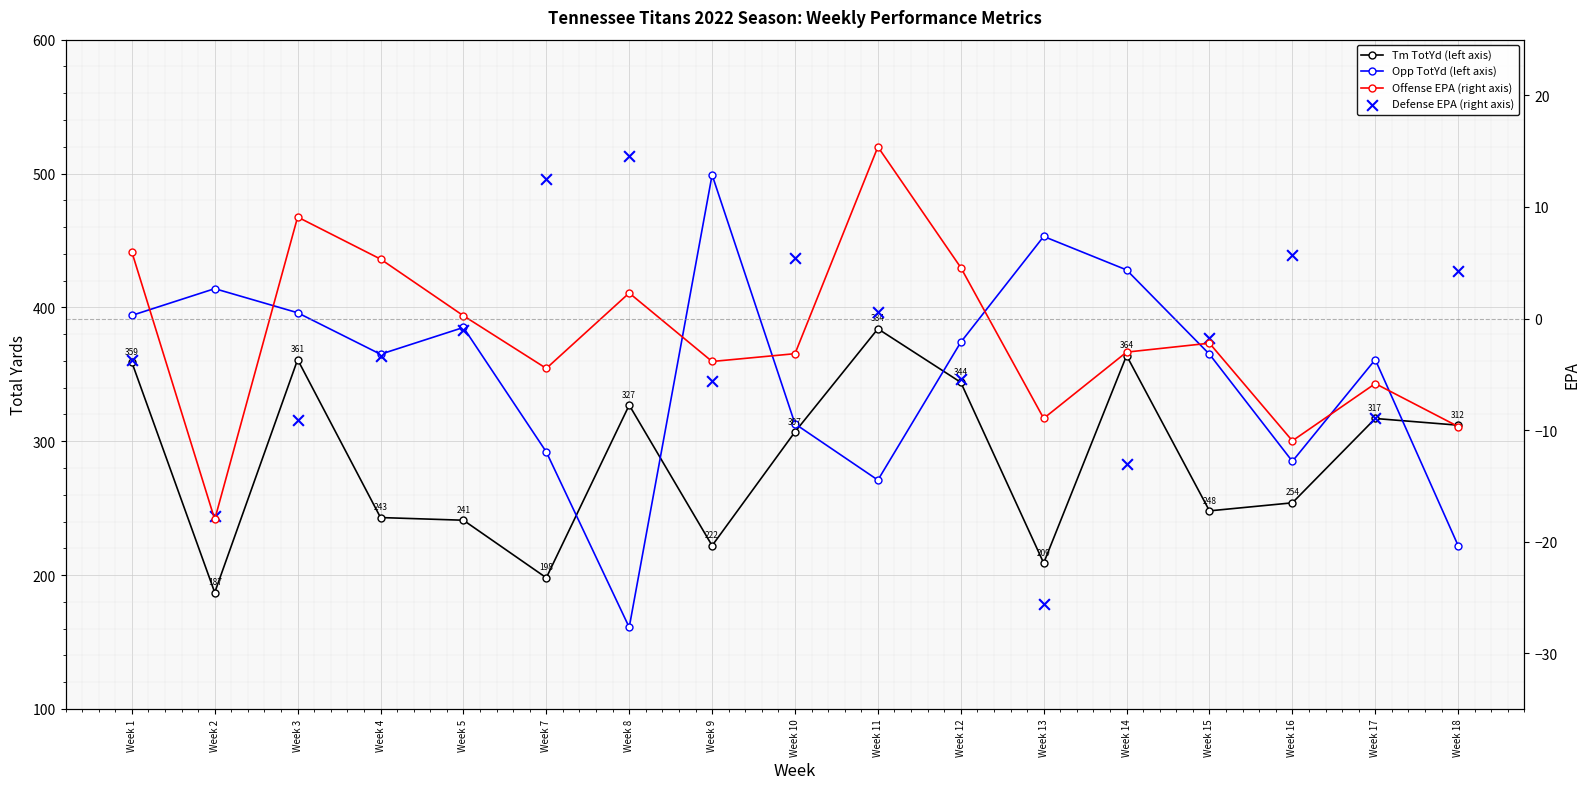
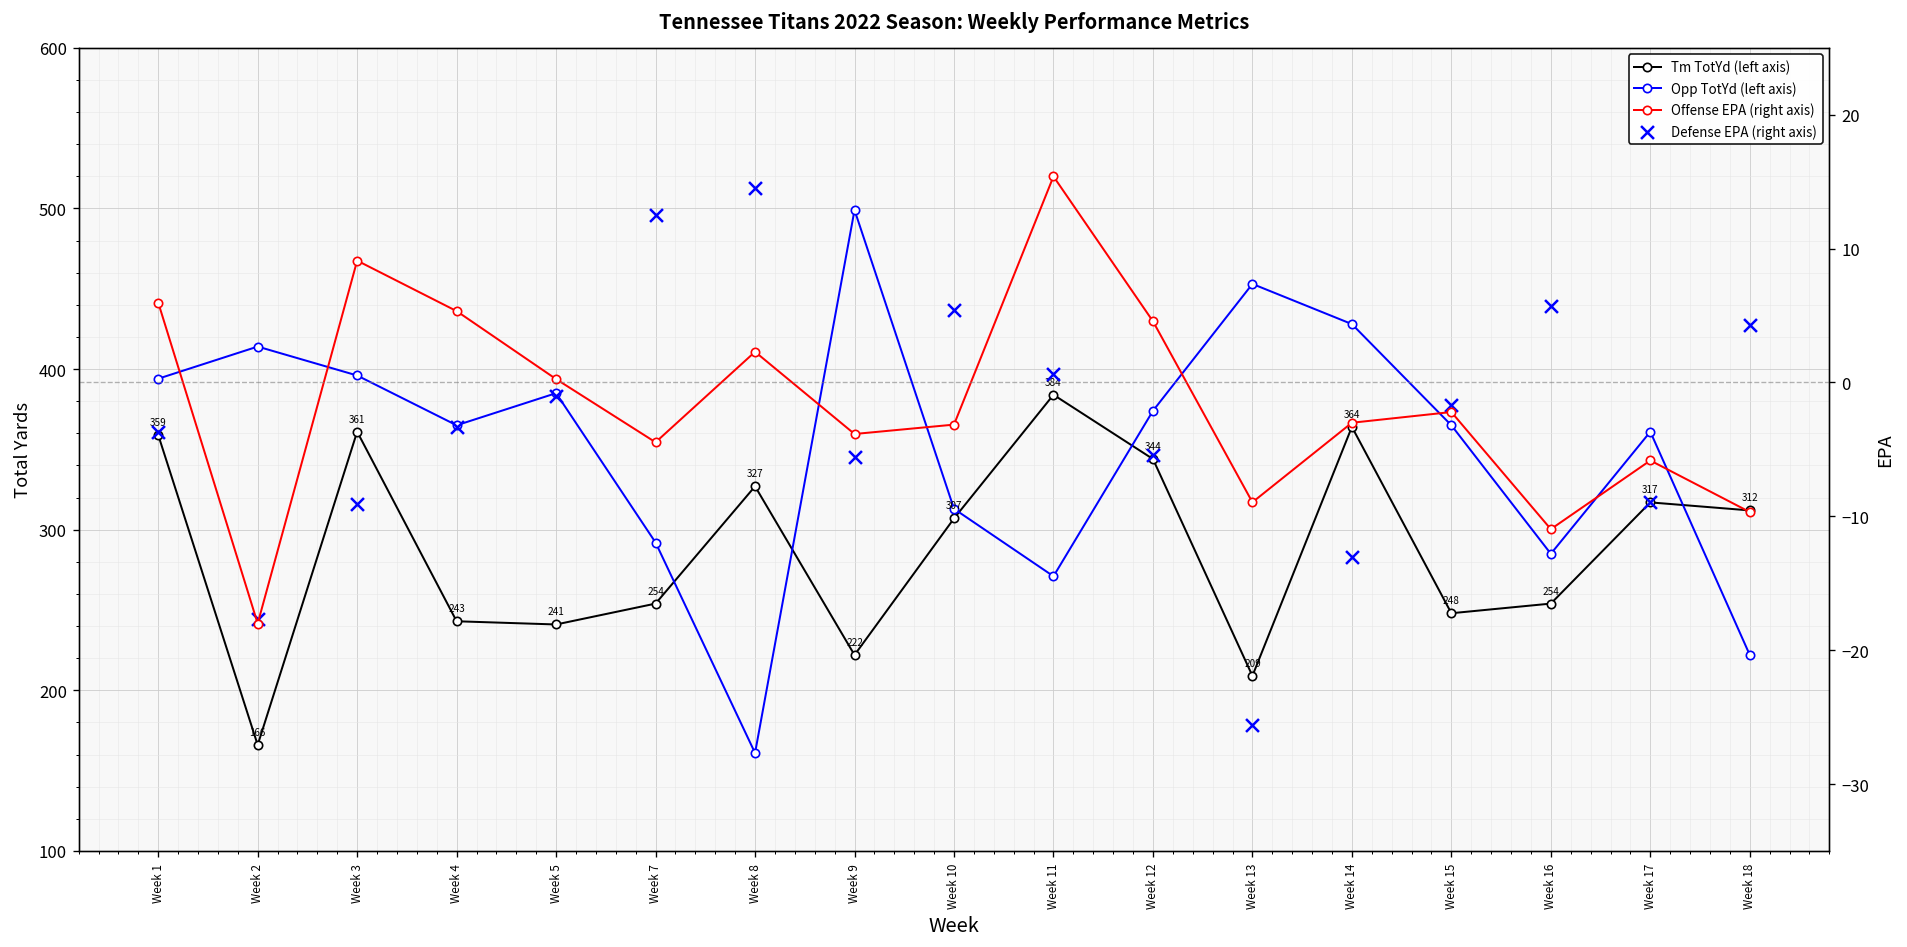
Tm TotYd (left axis), Week 2: 187 -> 166
Tm TotYd (left axis), Week 7: 198 -> 254
